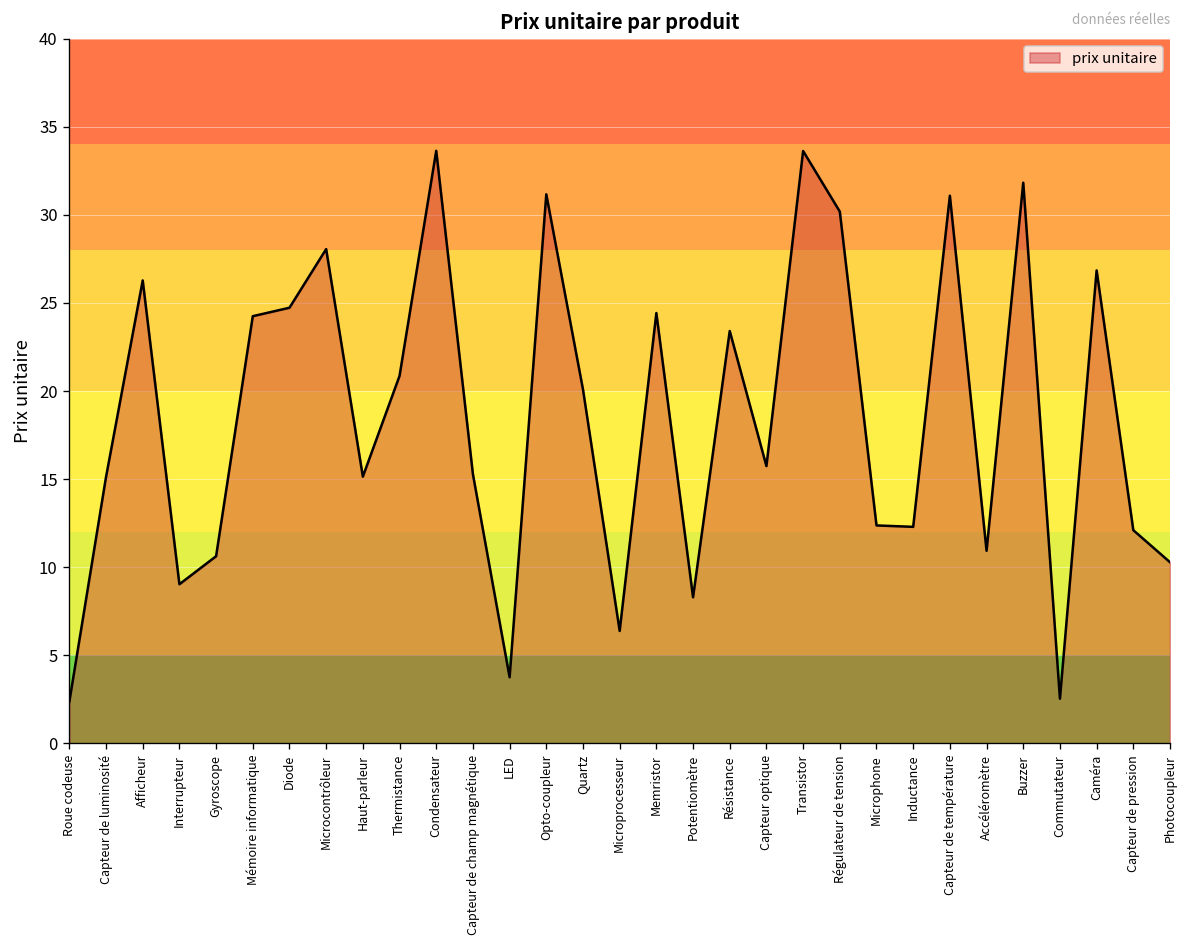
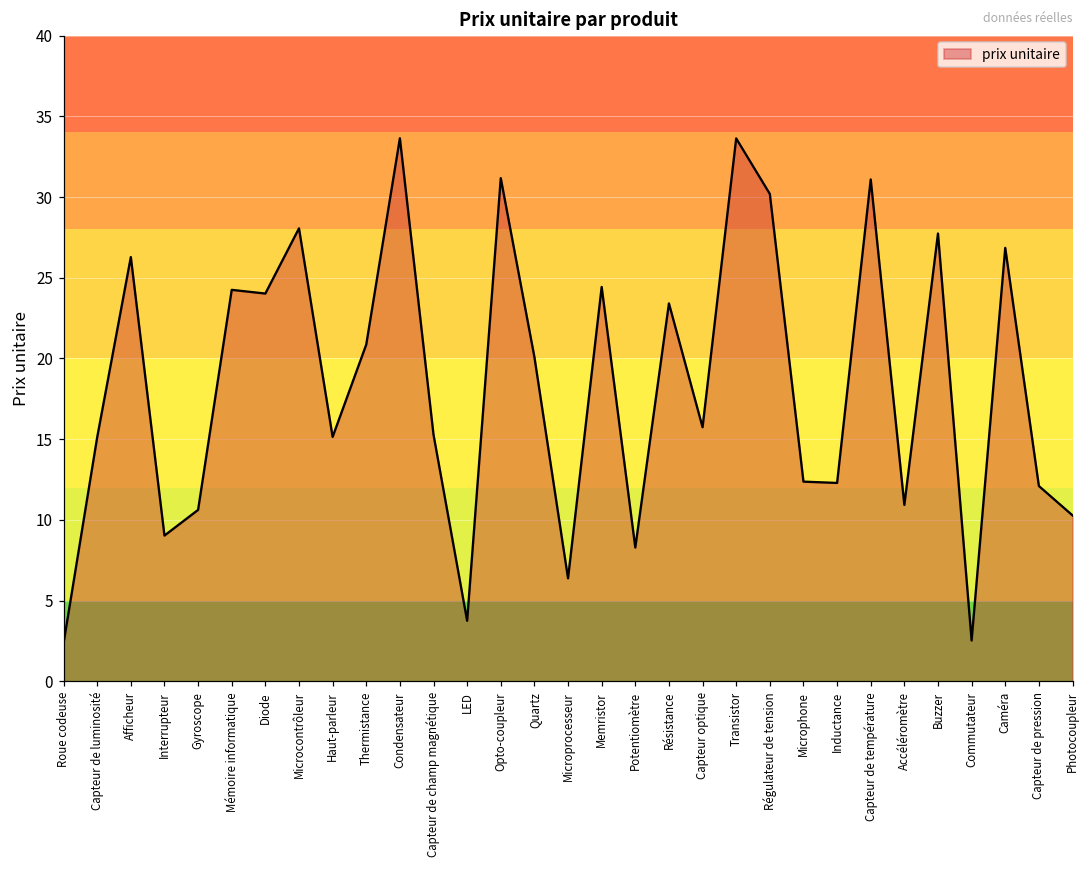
Diode: 24.7 -> 24.0
Buzzer: 31.8 -> 27.7
